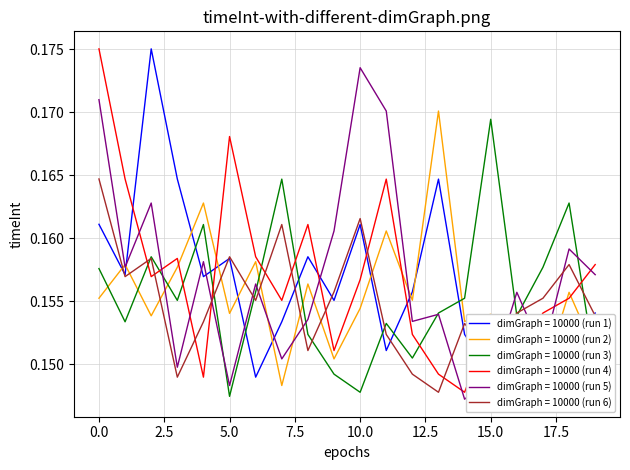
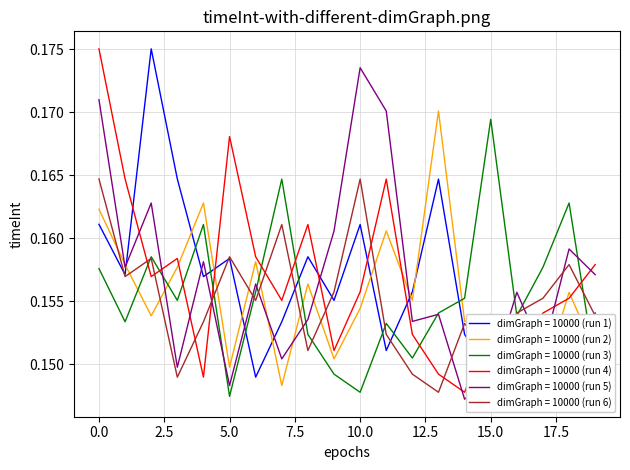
dimGraph = 10000 (run 2), 0.0: 0.1552 -> 0.1623
dimGraph = 10000 (run 2), 5.0: 0.1540 -> 0.1498
dimGraph = 10000 (run 4), 10.0: 0.1567 -> 0.1558
dimGraph = 10000 (run 6), 10.0: 0.1616 -> 0.1647
